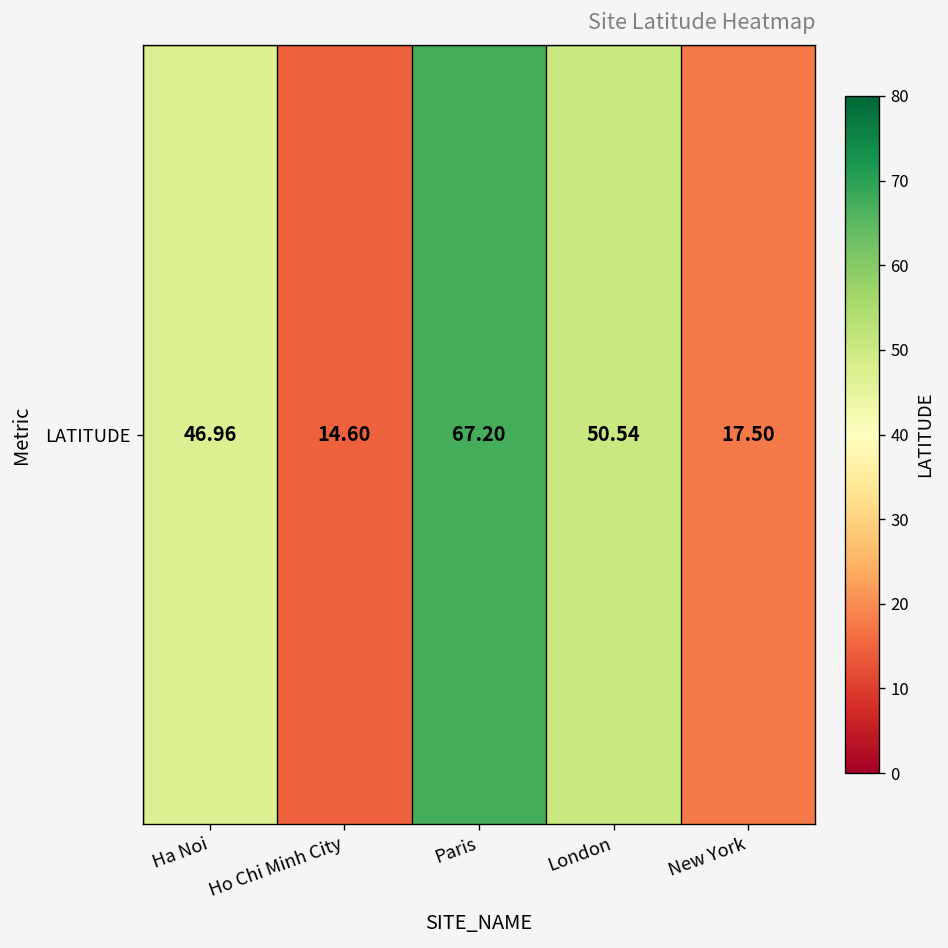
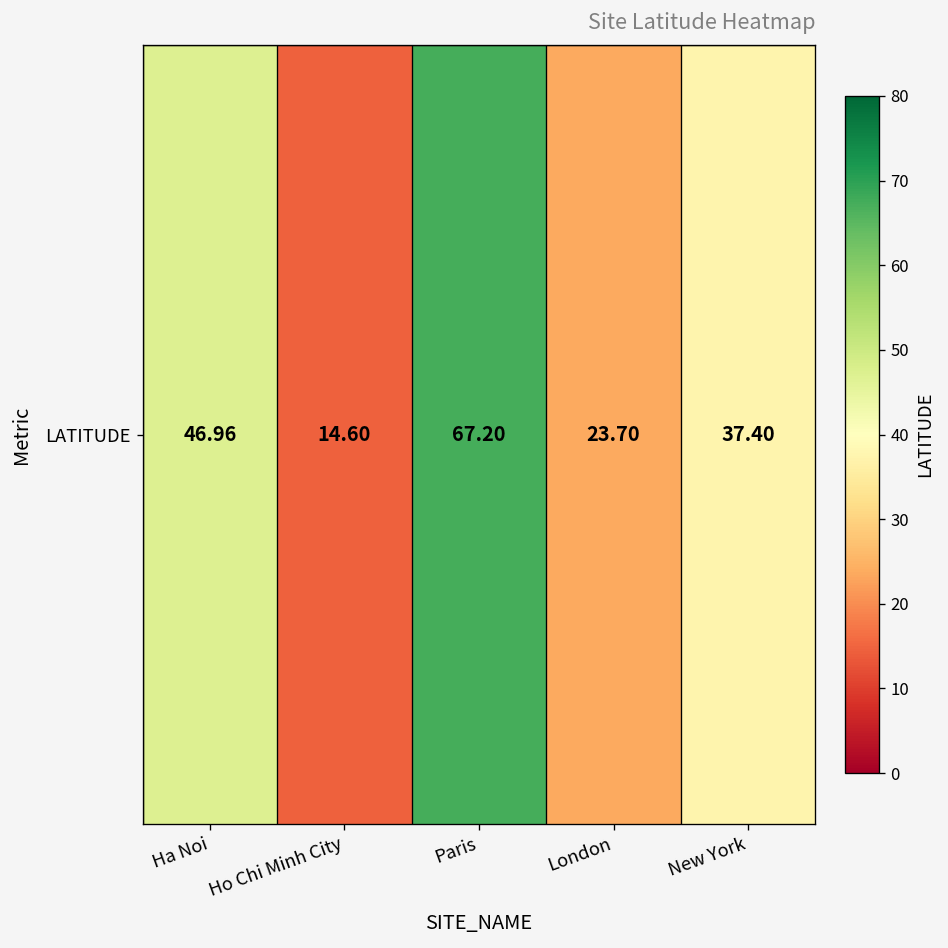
LATITUDE, London: 50.54 -> 23.70
LATITUDE, New York: 17.50 -> 37.40
